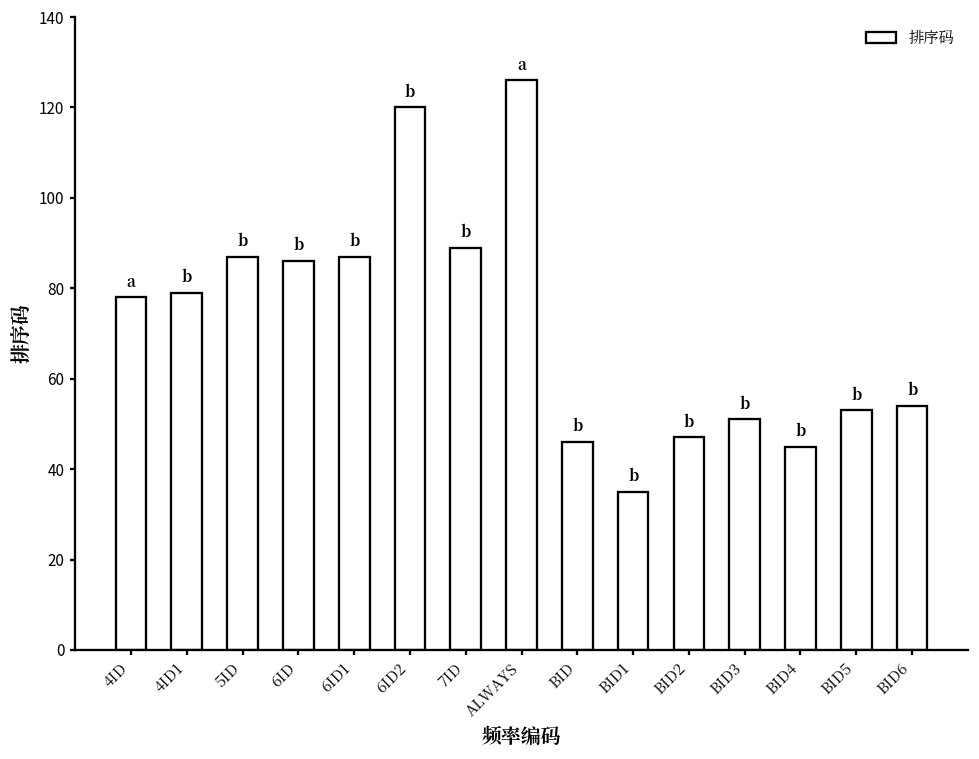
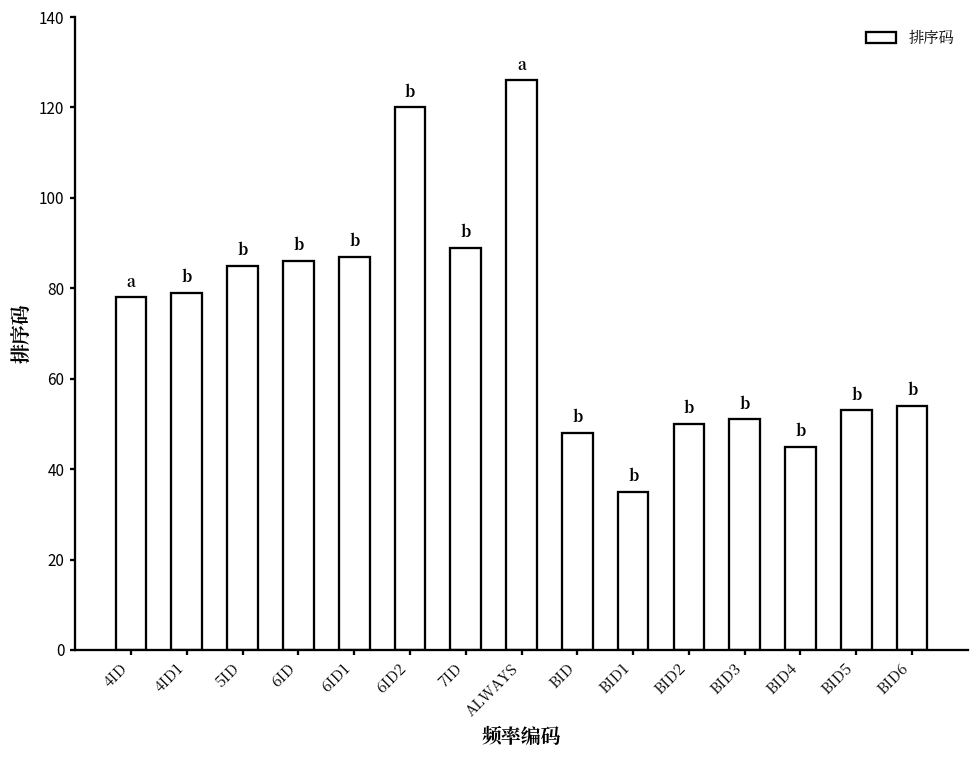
5ID: 87 -> 85
BID: 46 -> 48
BID2: 47 -> 50
